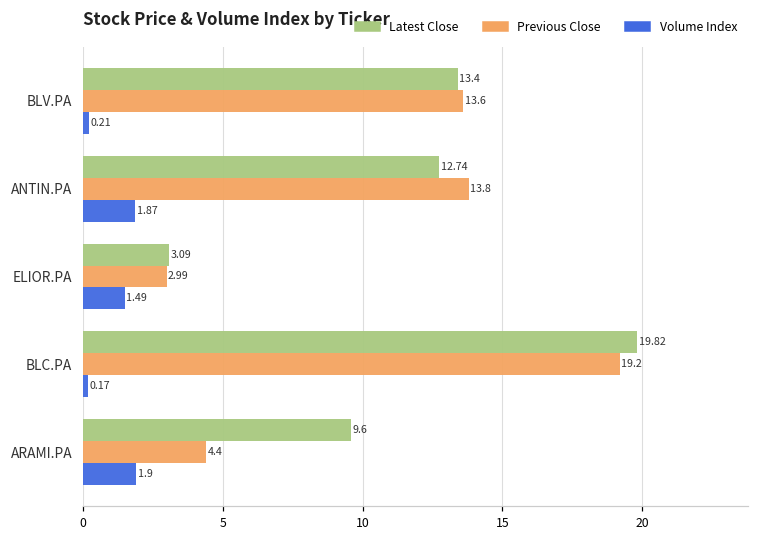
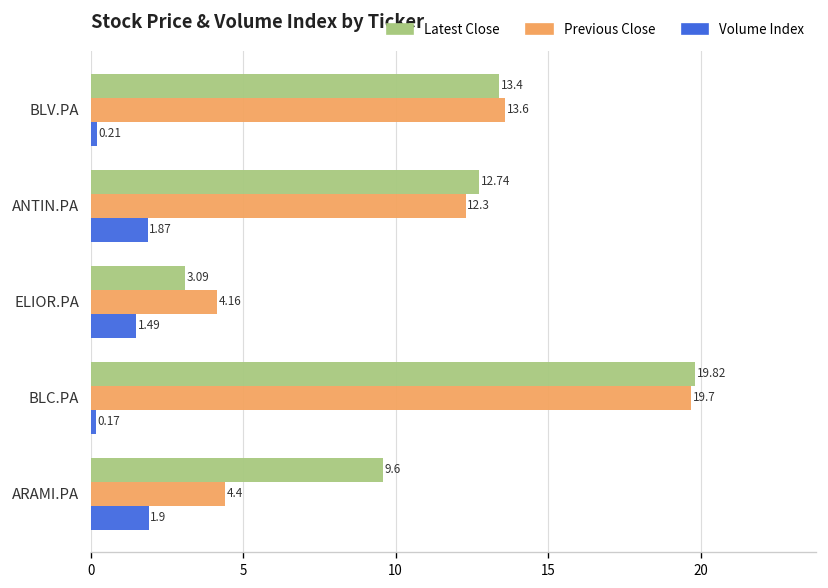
Previous Close, ANTIN.PA: 13.8 -> 12.3
Previous Close, ELIOR.PA: 2.99 -> 4.16
Previous Close, BLC.PA: 19.2 -> 19.7
